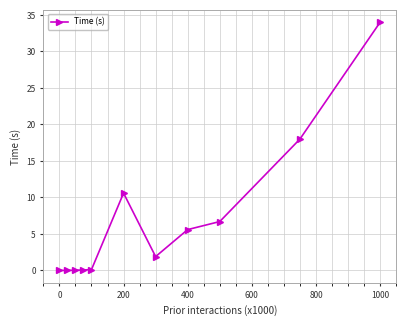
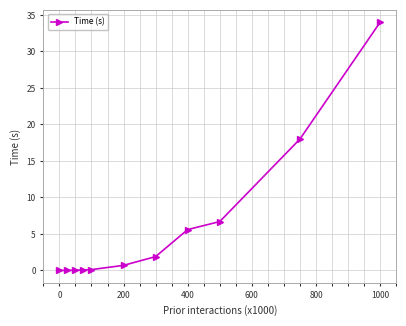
200: 11 -> 1
